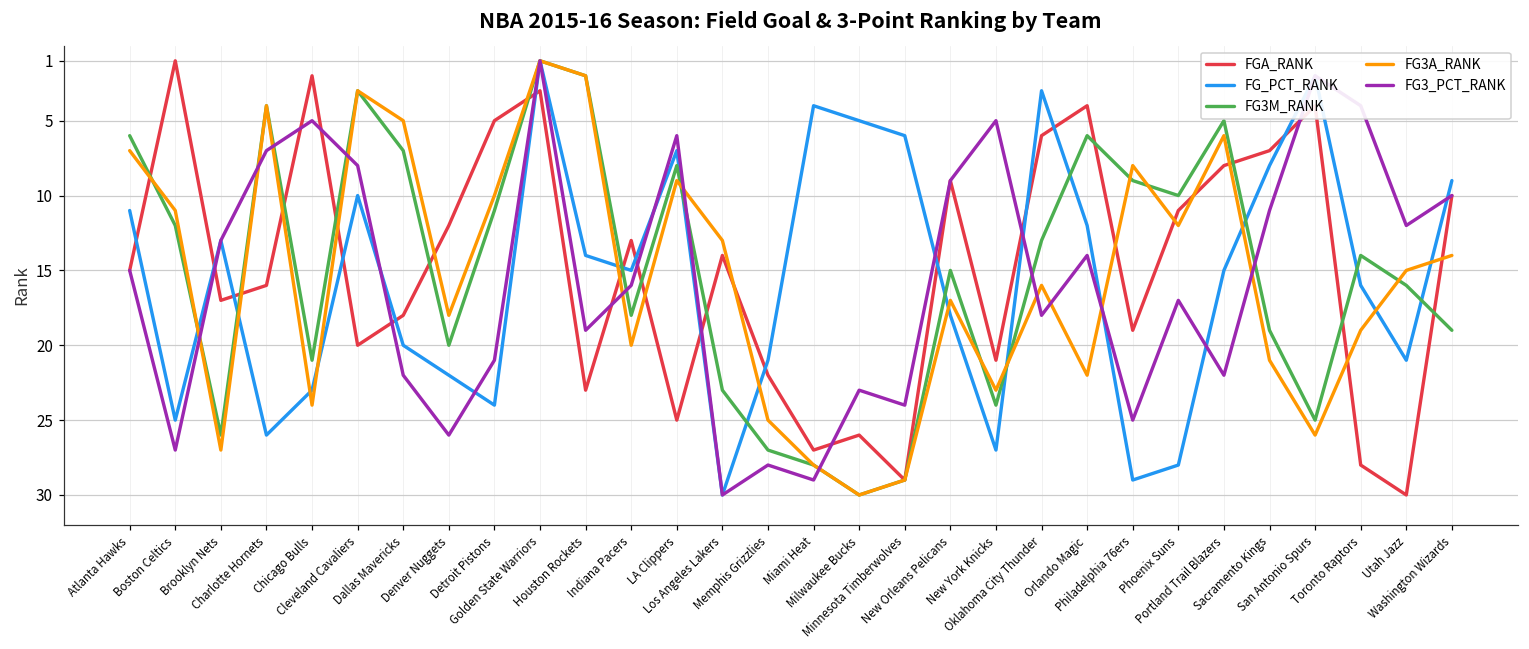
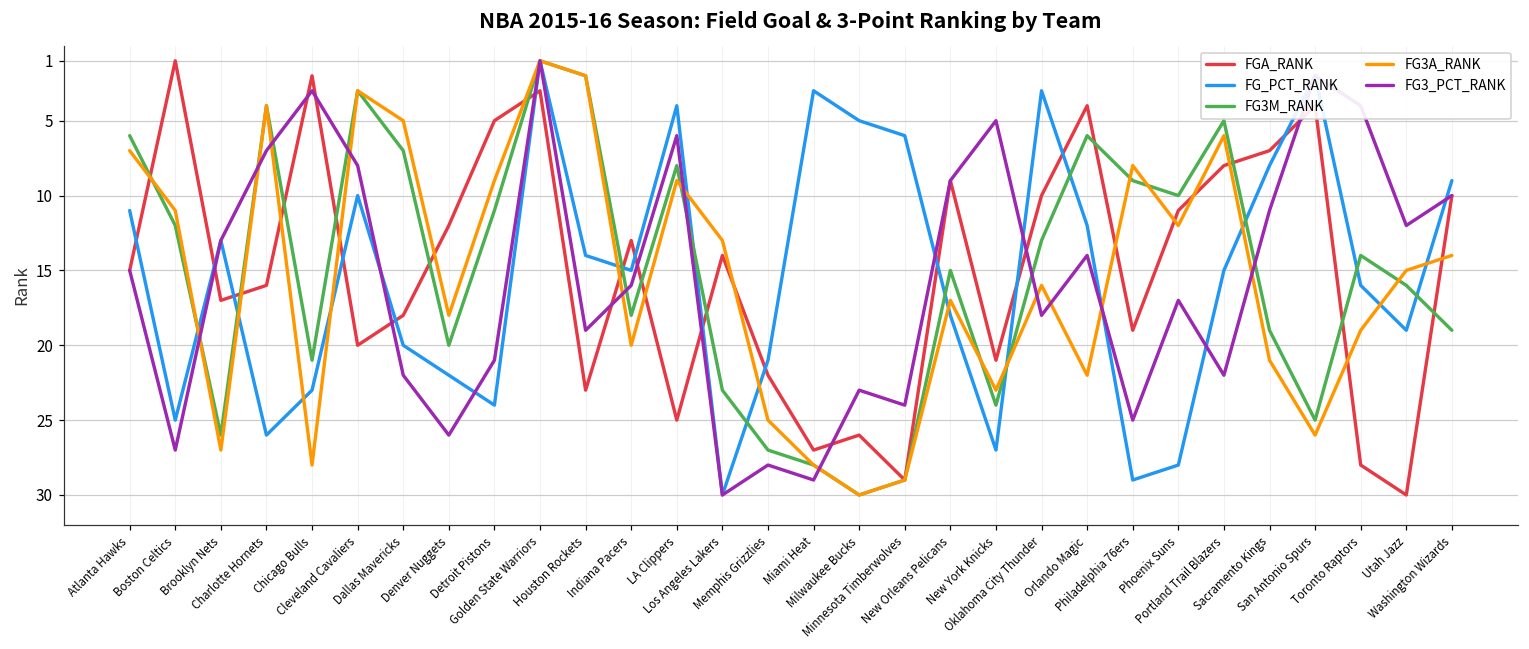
FG3A_RANK, Chicago Bulls: 24 -> 28
FG3_PCT_RANK, Chicago Bulls: 5 -> 3
FG3A_RANK, Detroit Pistons: 10 -> 9
FG_PCT_RANK, LA Clippers: 7 -> 4
FG_PCT_RANK, Miami Heat: 4 -> 3
FGA_RANK, Oklahoma City Thunder: 6 -> 10
FG_PCT_RANK, Utah Jazz: 21 -> 19
